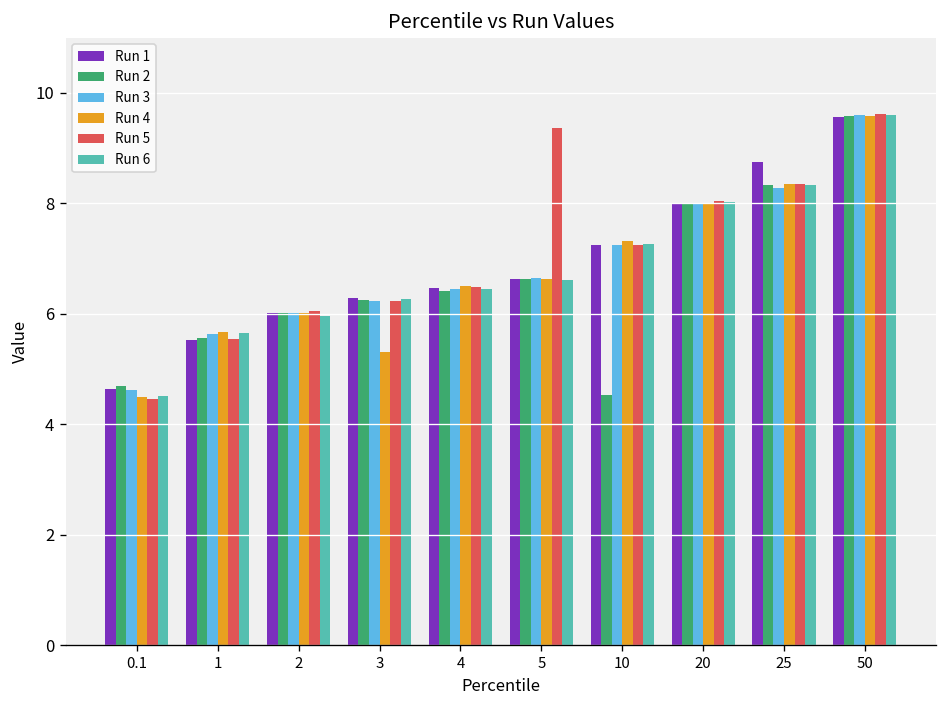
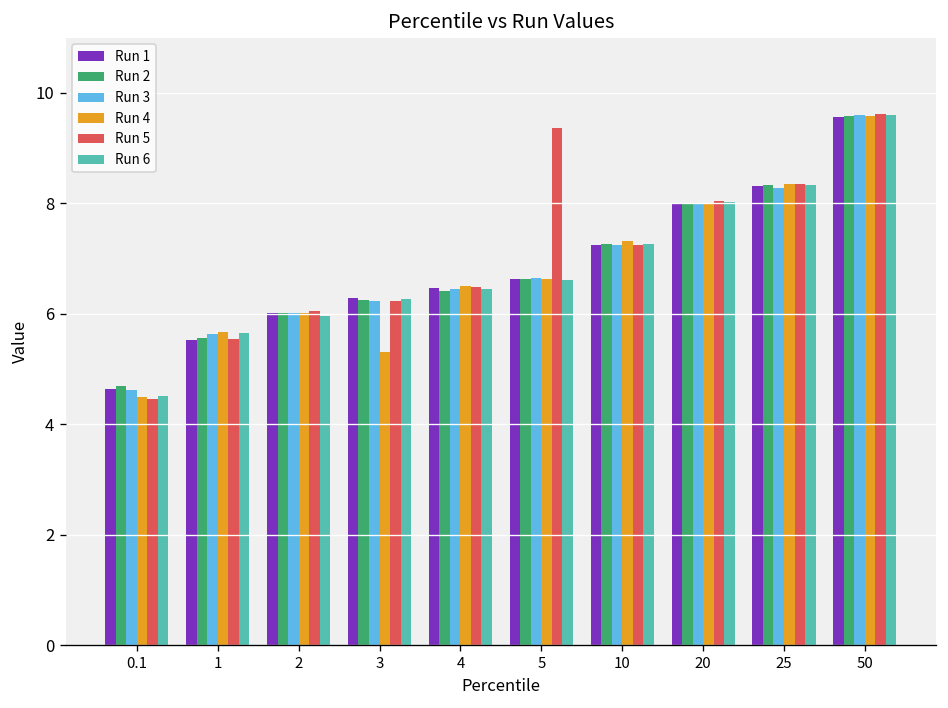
Run 2, 10: 4.5 -> 7.3
Run 1, 25: 8.8 -> 8.3
